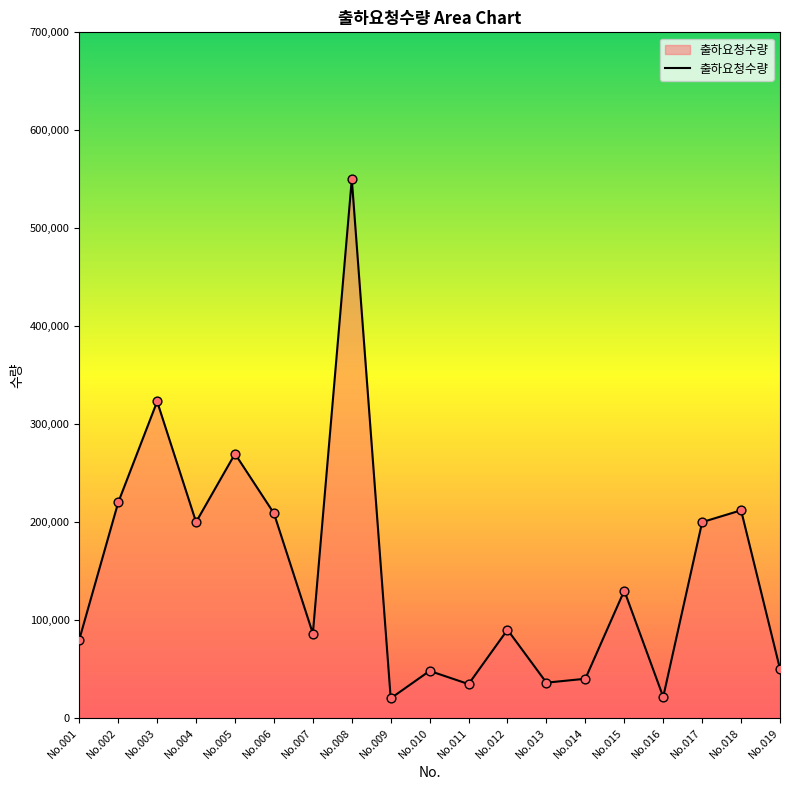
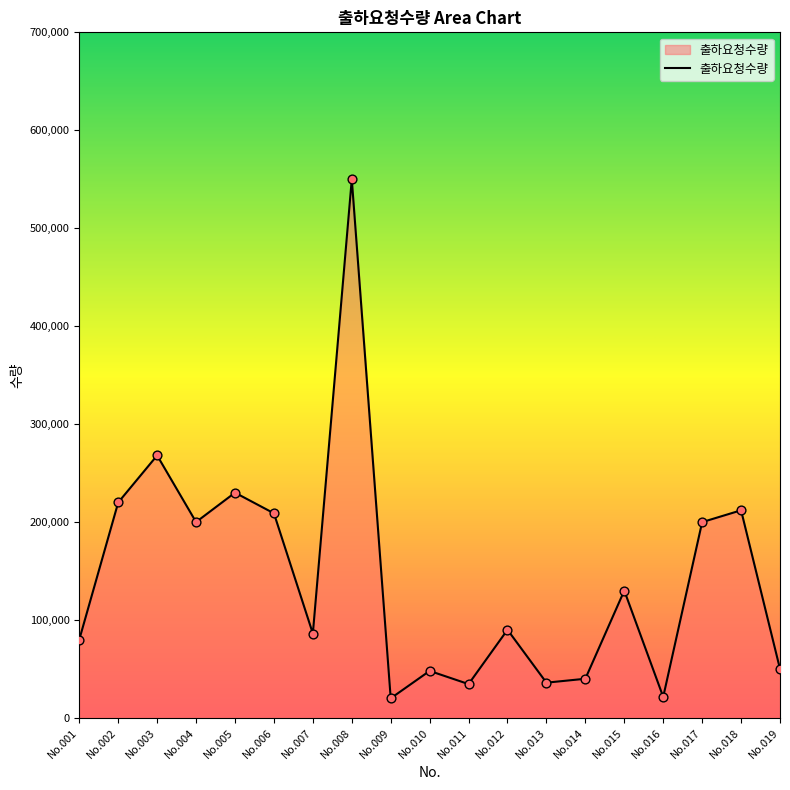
No.003: 320,000 -> 270,000
No.005: 270,000 -> 230,000
